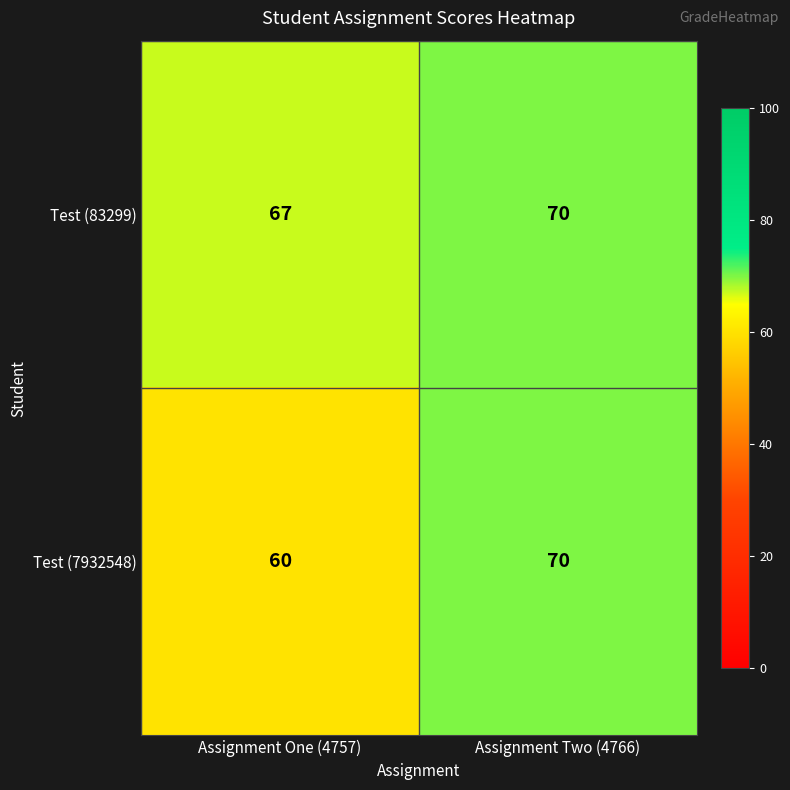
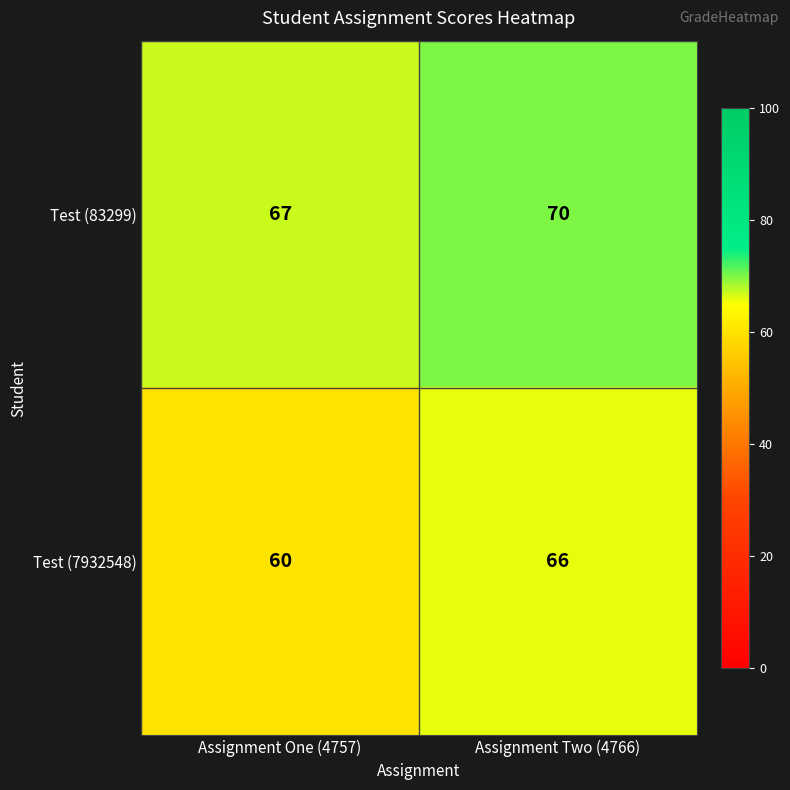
Test (7932548), Assignment Two (4766): 70 -> 66
